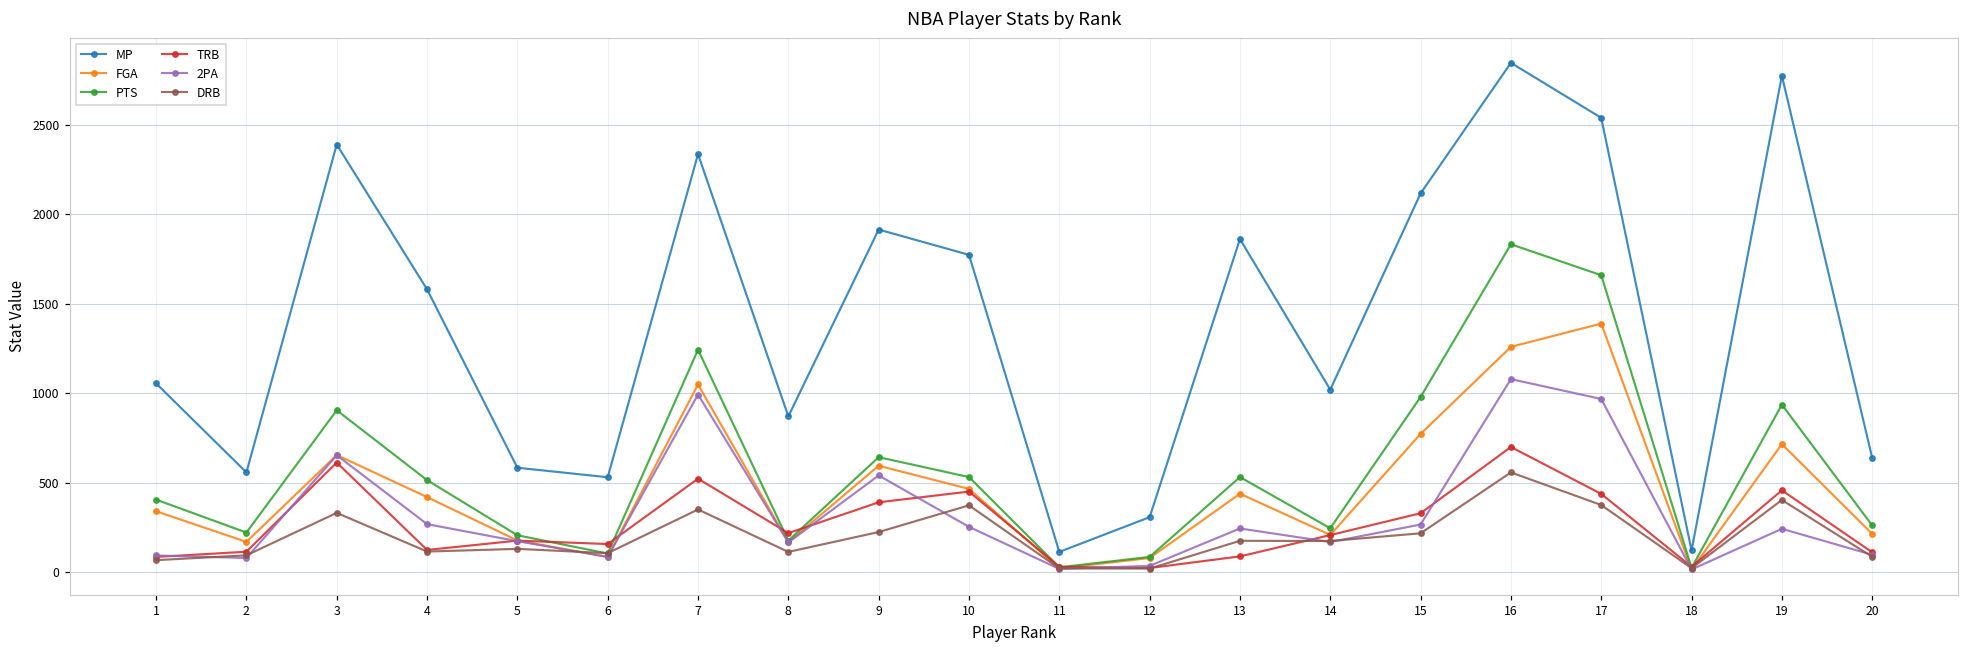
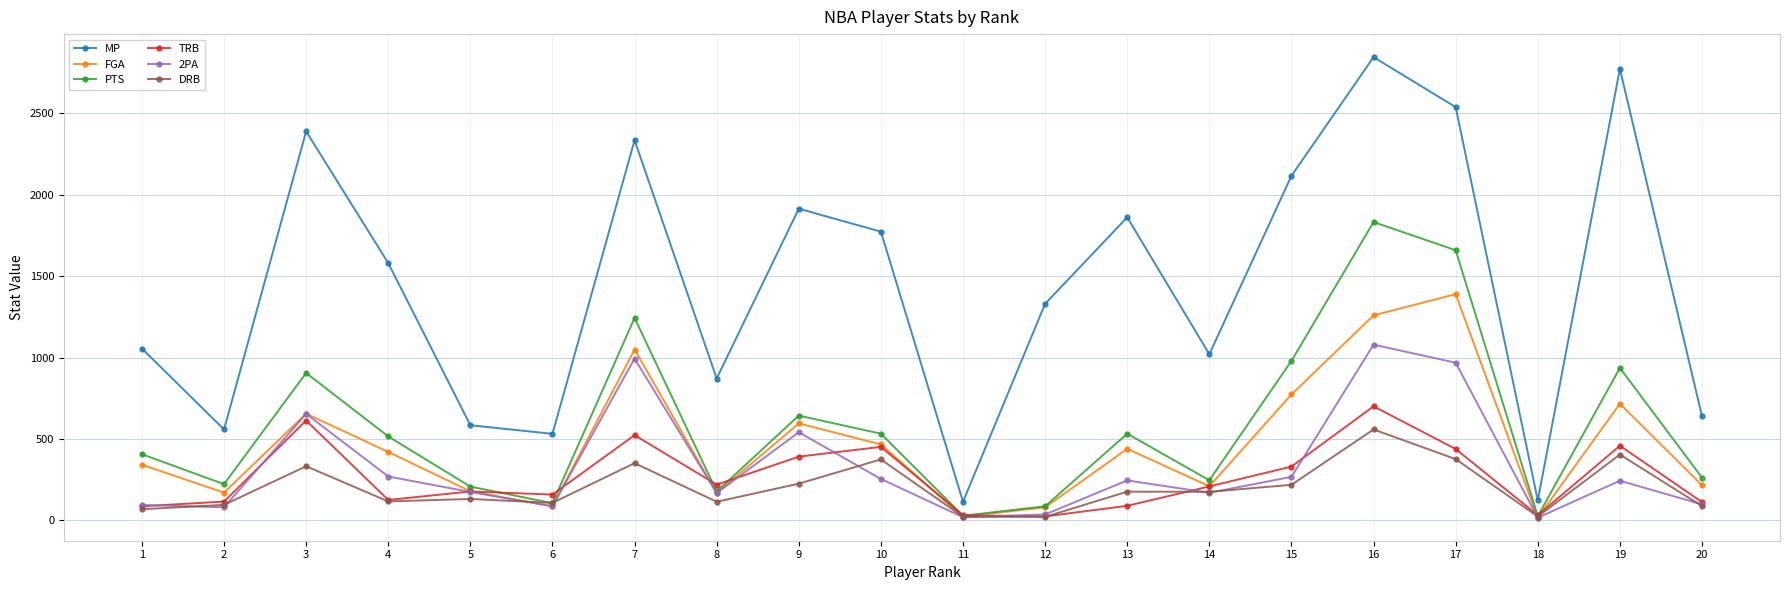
MP, 12: 310 -> 1330
